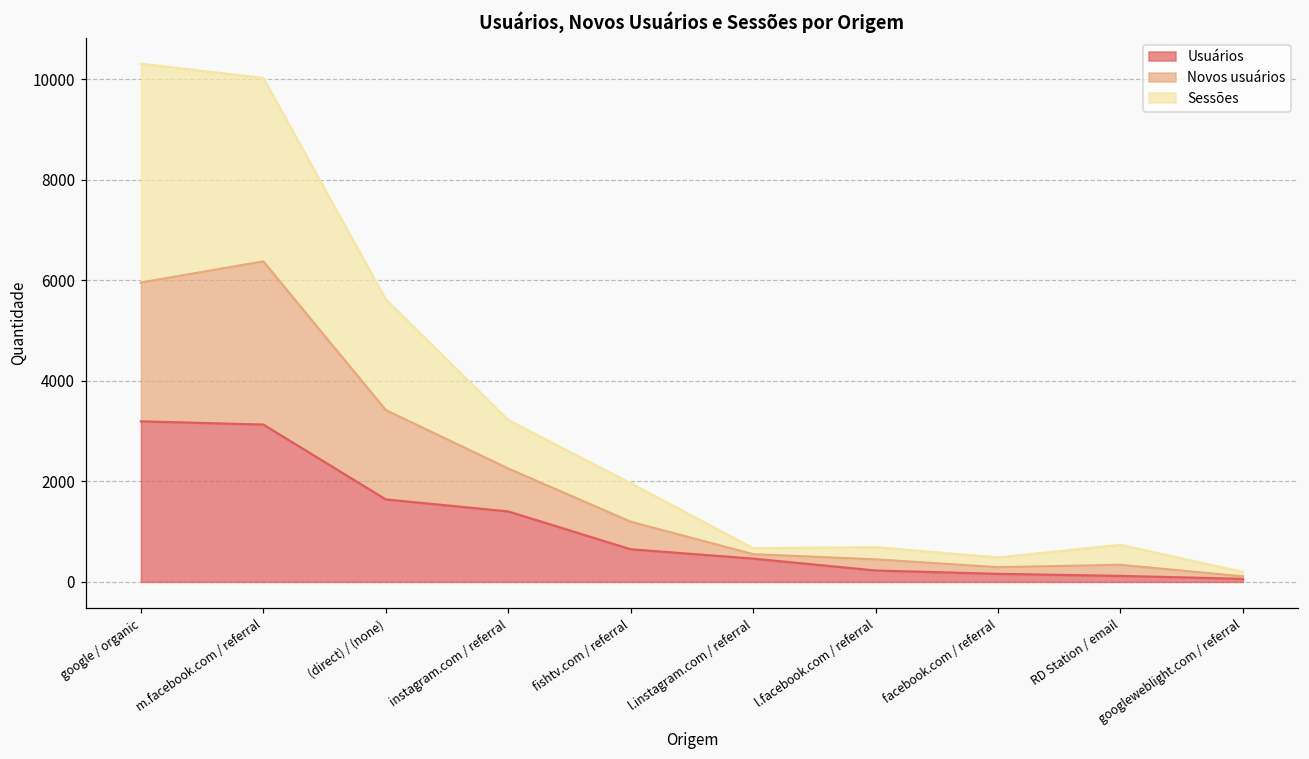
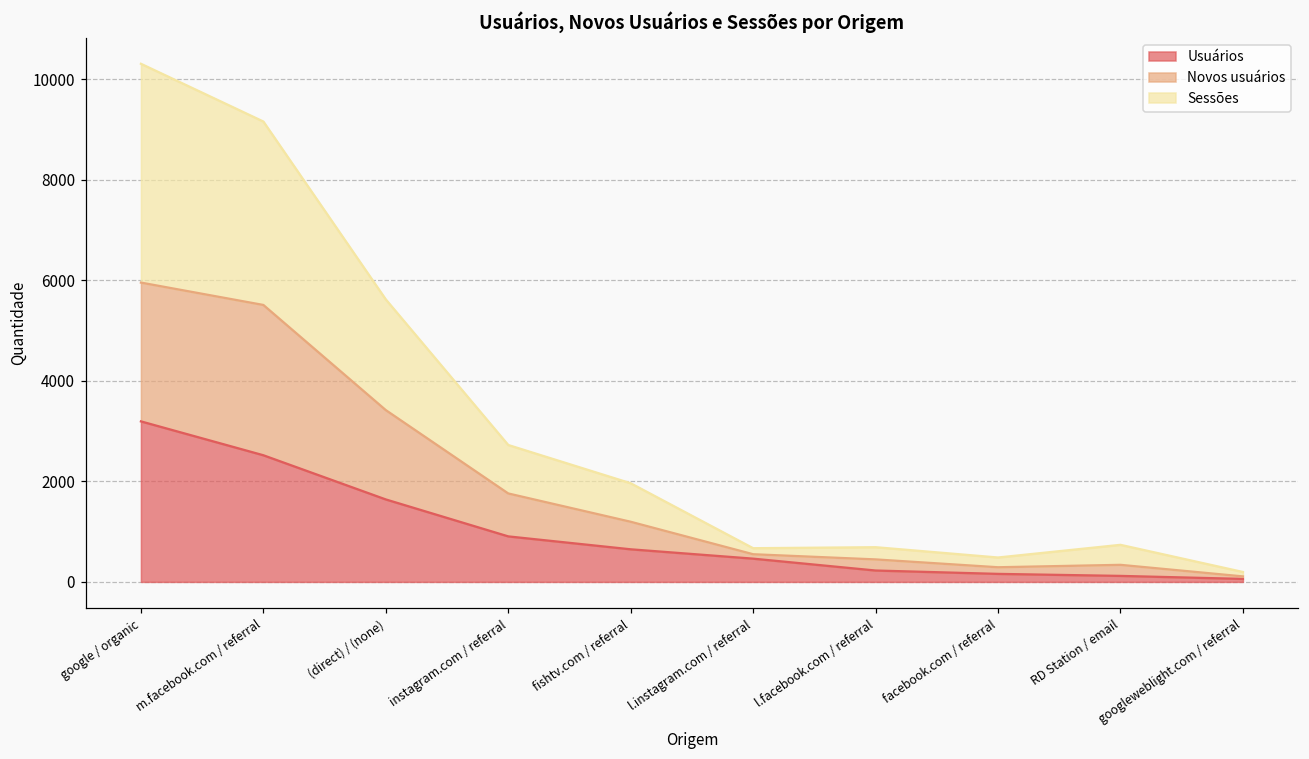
Usuários, m.facebook.com / referral: 3100 -> 2500
Novos usuários, m.facebook.com / referral: 3200 -> 3000
Usuários, instagram.com / referral: 1400 -> 900
